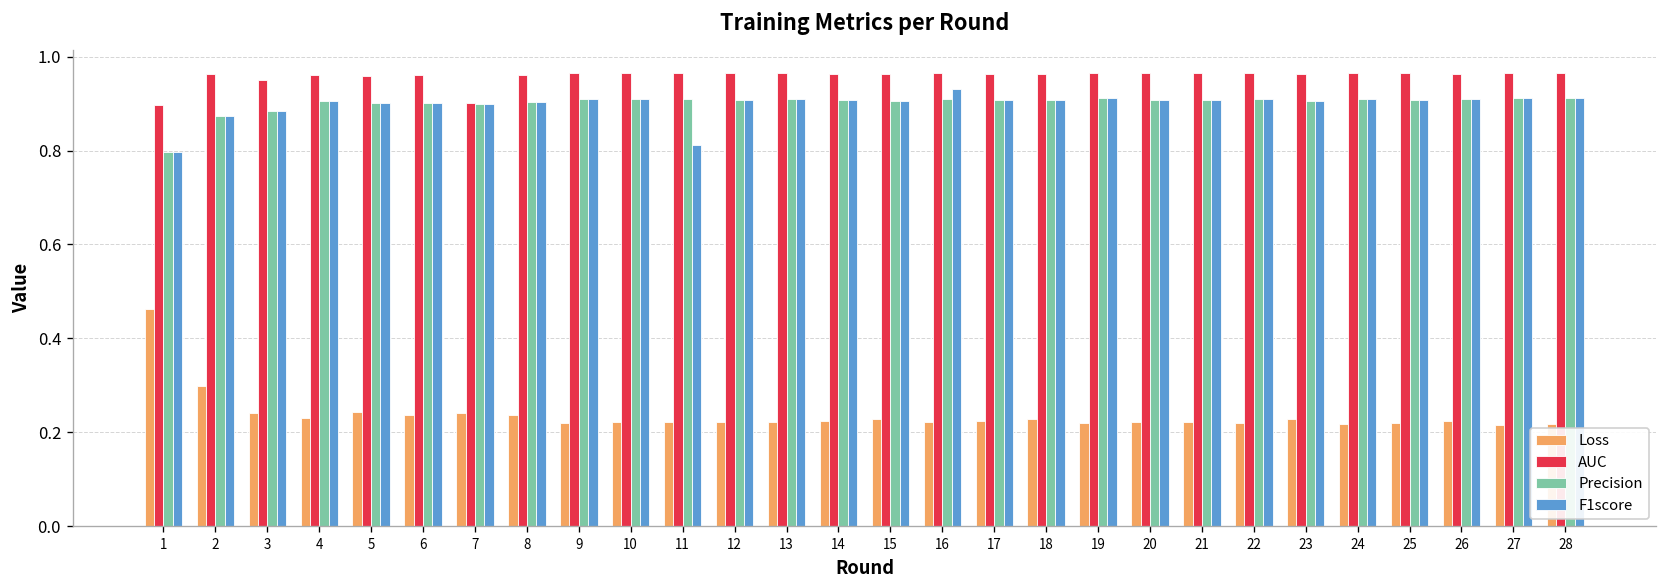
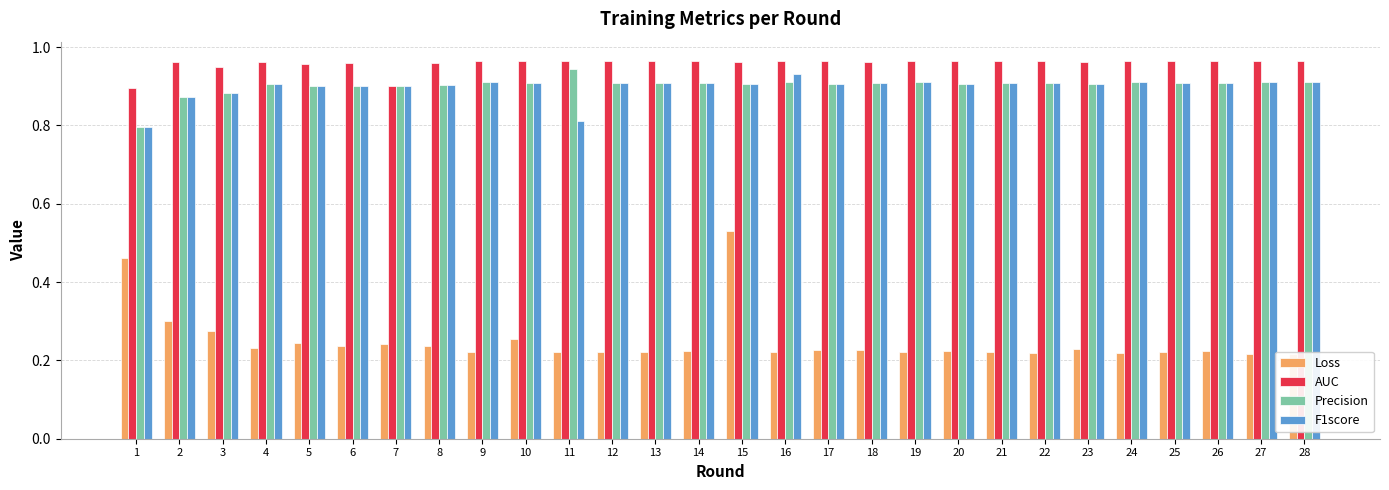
Loss, 3: 0.24 -> 0.27
Loss, 10: 0.22 -> 0.25
Precision, 11: 0.91 -> 0.94
Loss, 15: 0.23 -> 0.53
